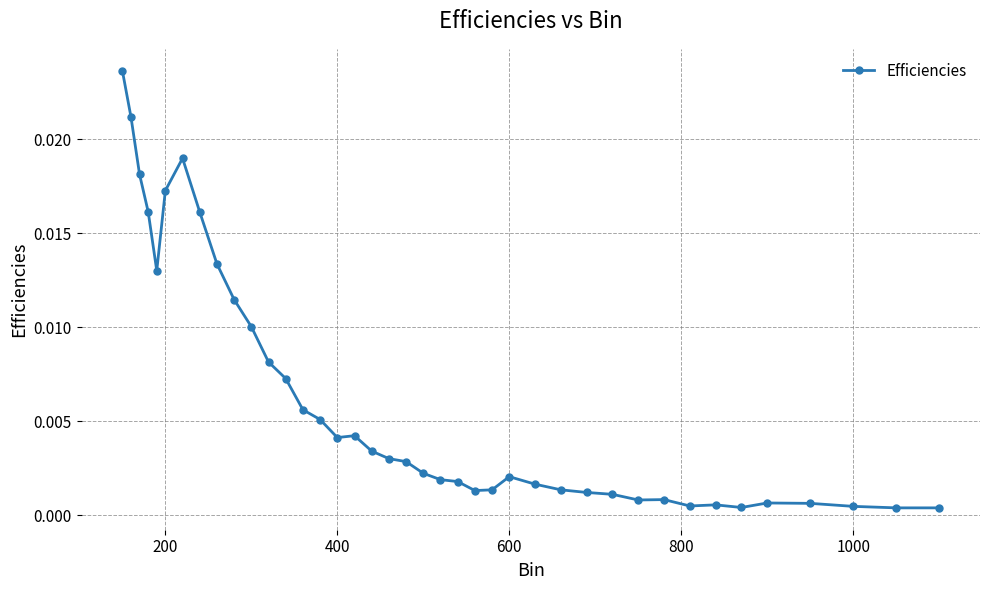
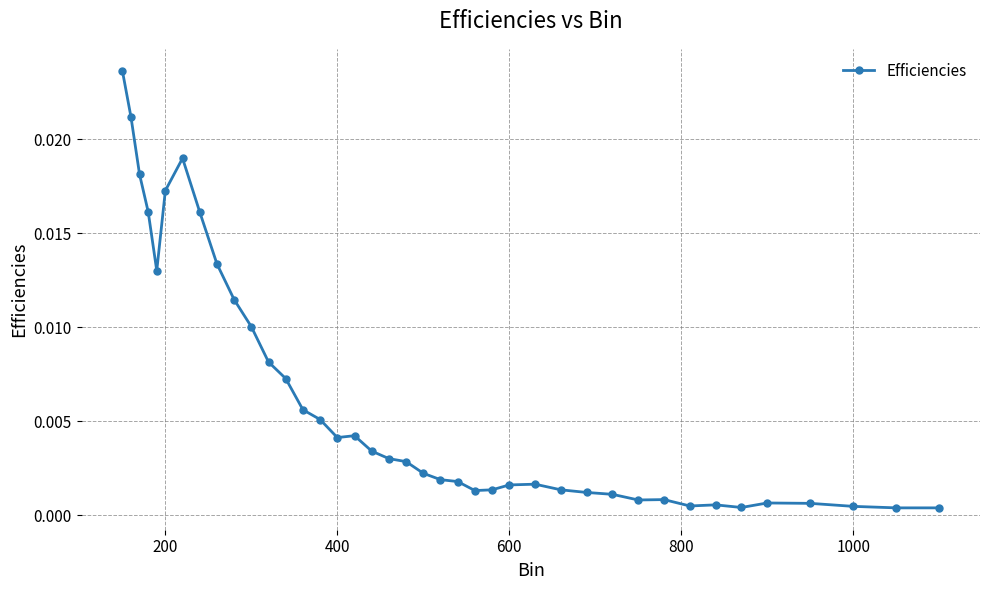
600: 0.0020 -> 0.0016
